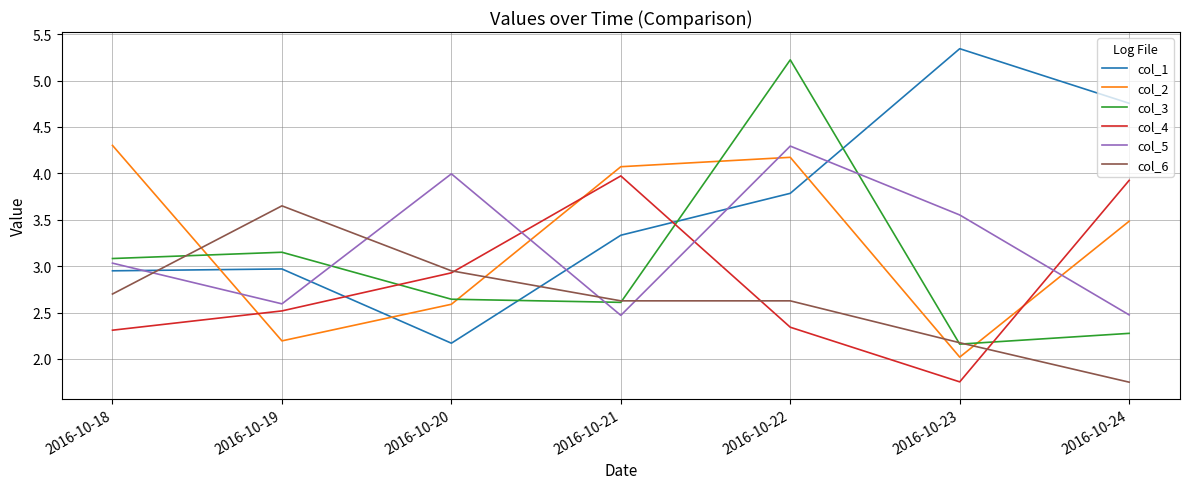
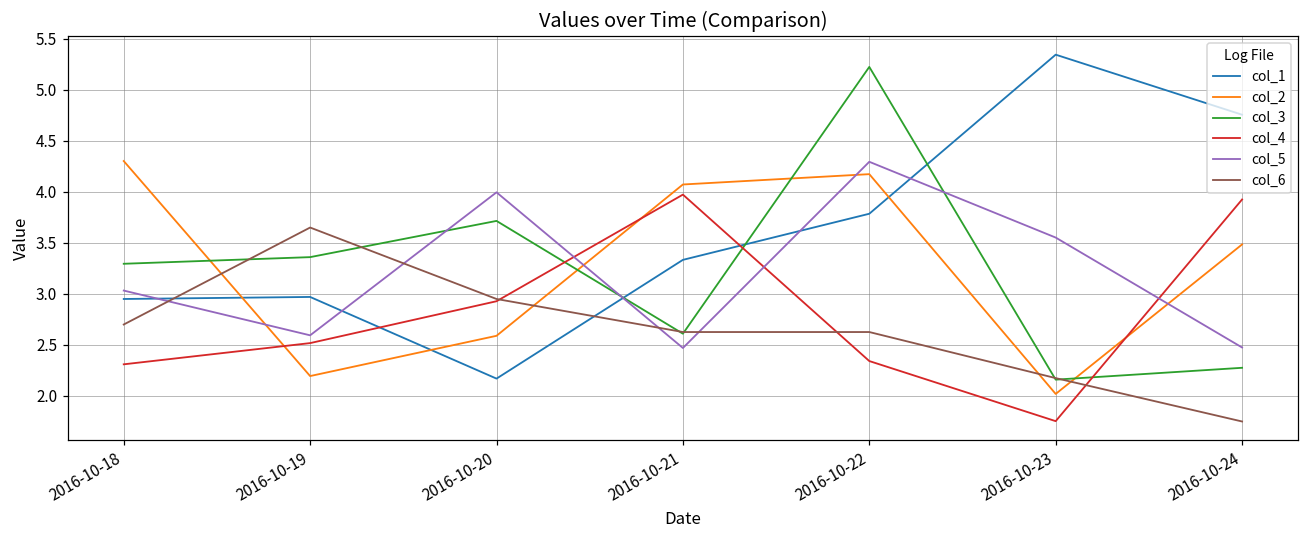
col_3, 2016-10-18: 3.1 -> 3.3
col_3, 2016-10-19: 3.2 -> 3.4
col_3, 2016-10-20: 2.6 -> 3.7
